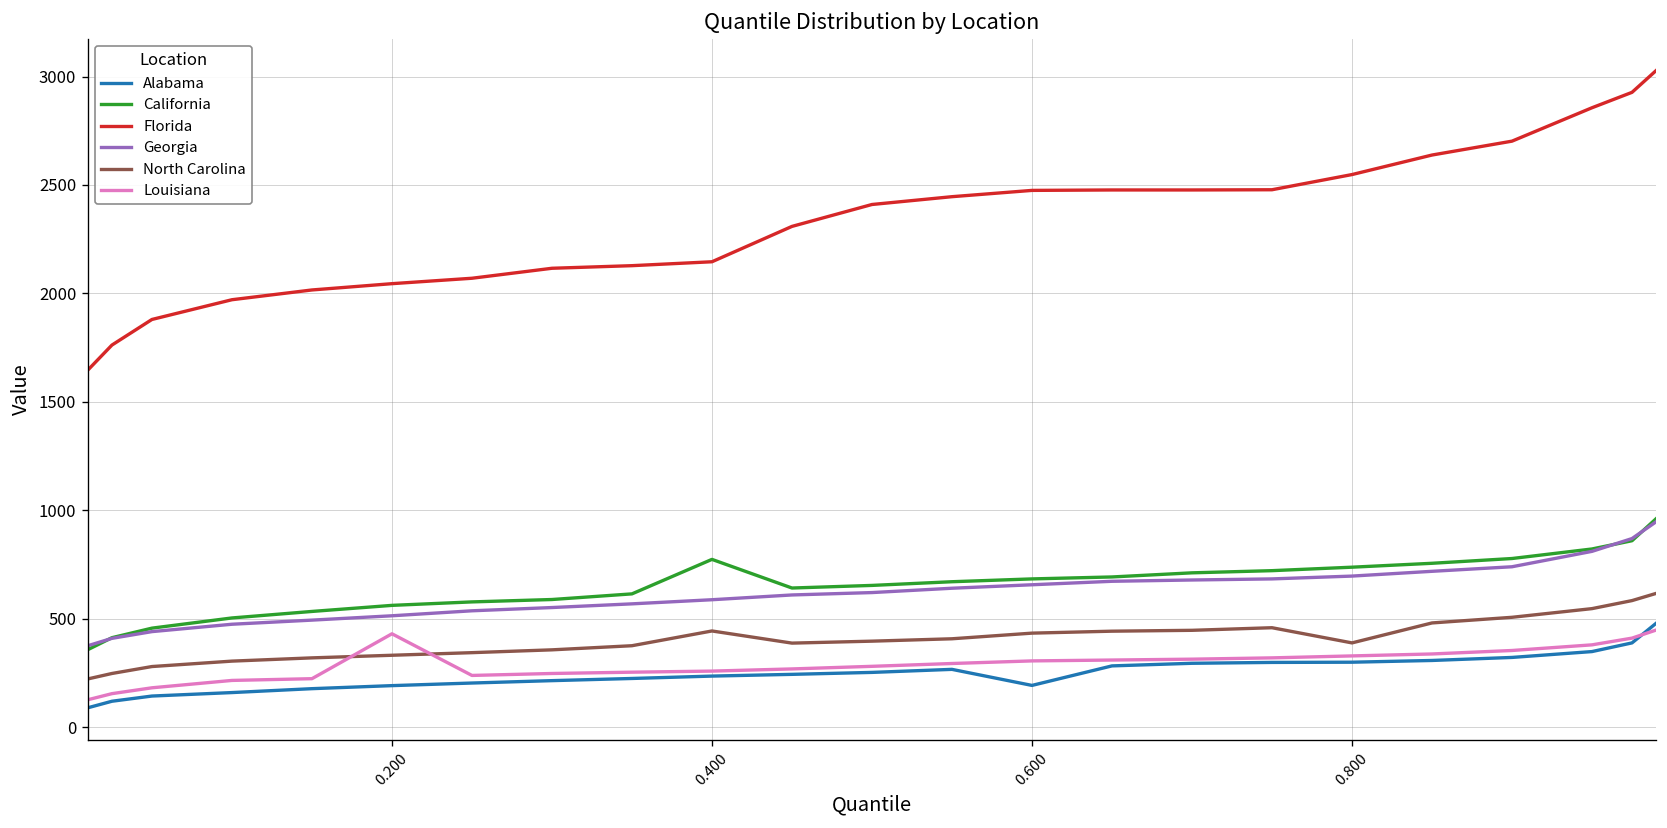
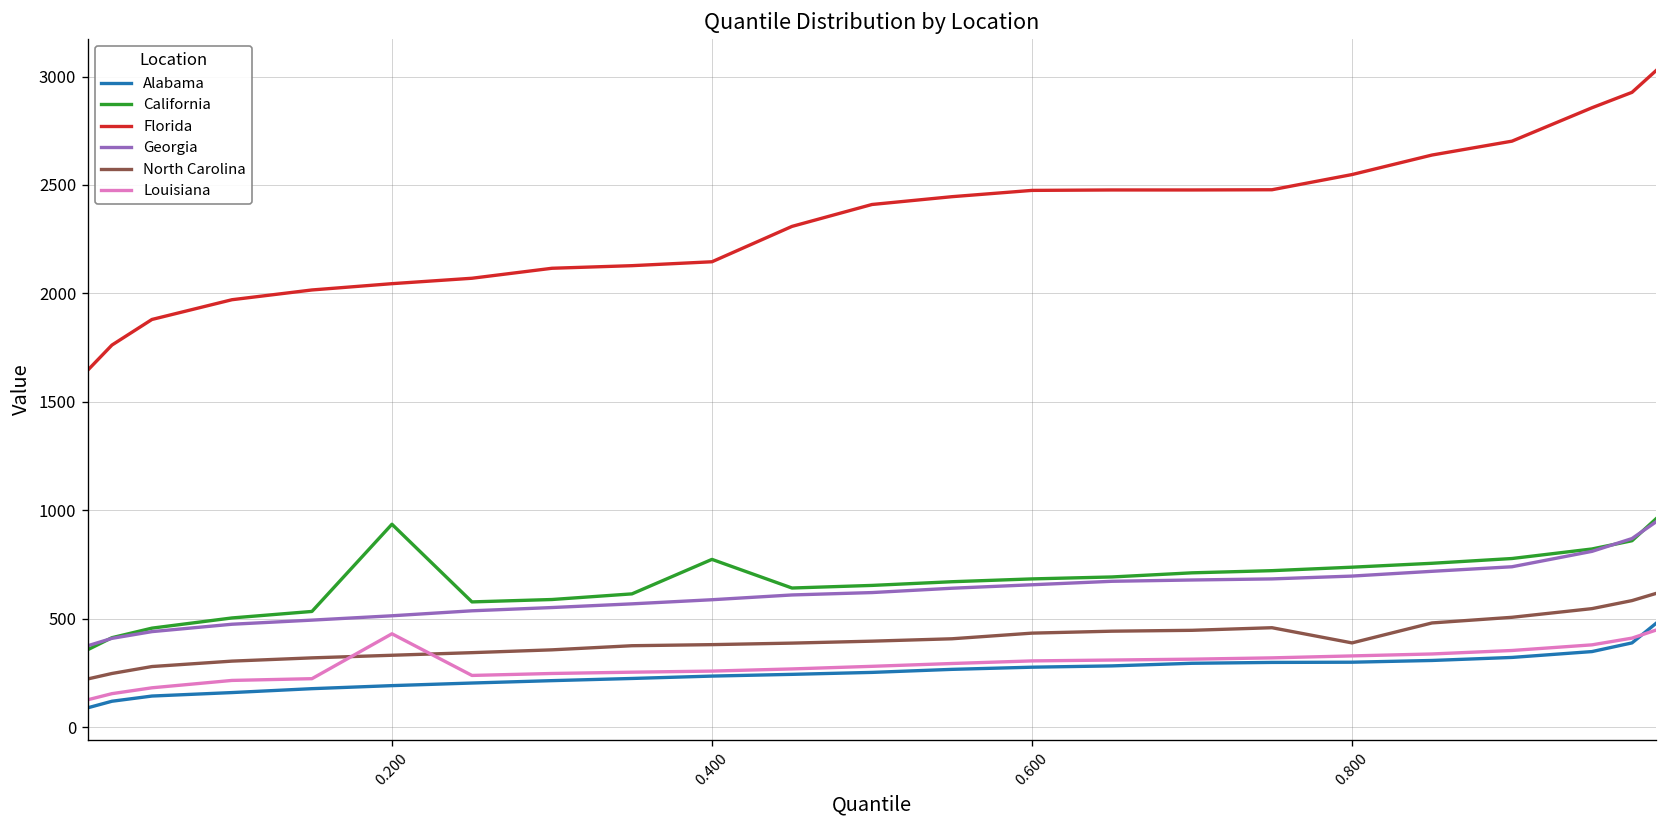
California, 0.200: 560 -> 940
North Carolina, 0.400: 440 -> 380
Alabama, 0.600: 190 -> 280
